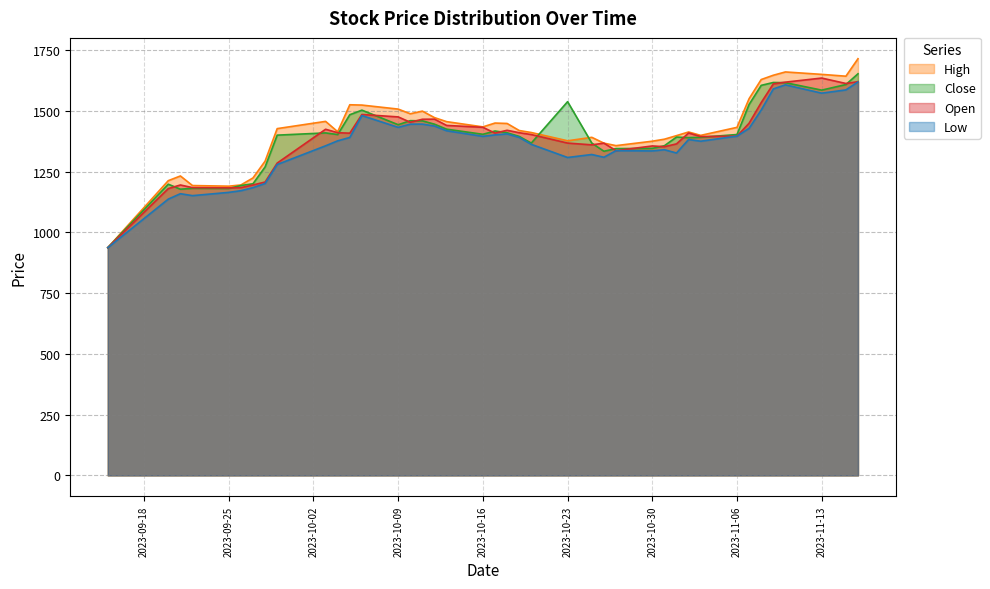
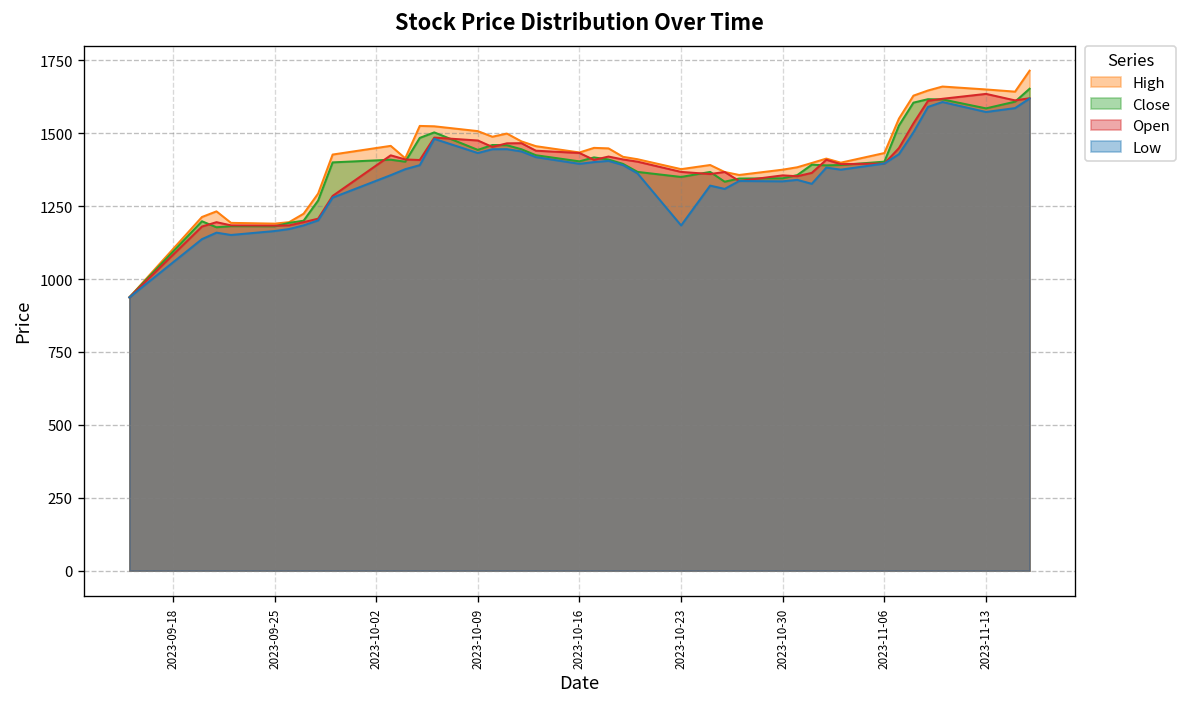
Close, 2023-10-23: 1540 -> 1350
Low, 2023-10-23: 1310 -> 1180
